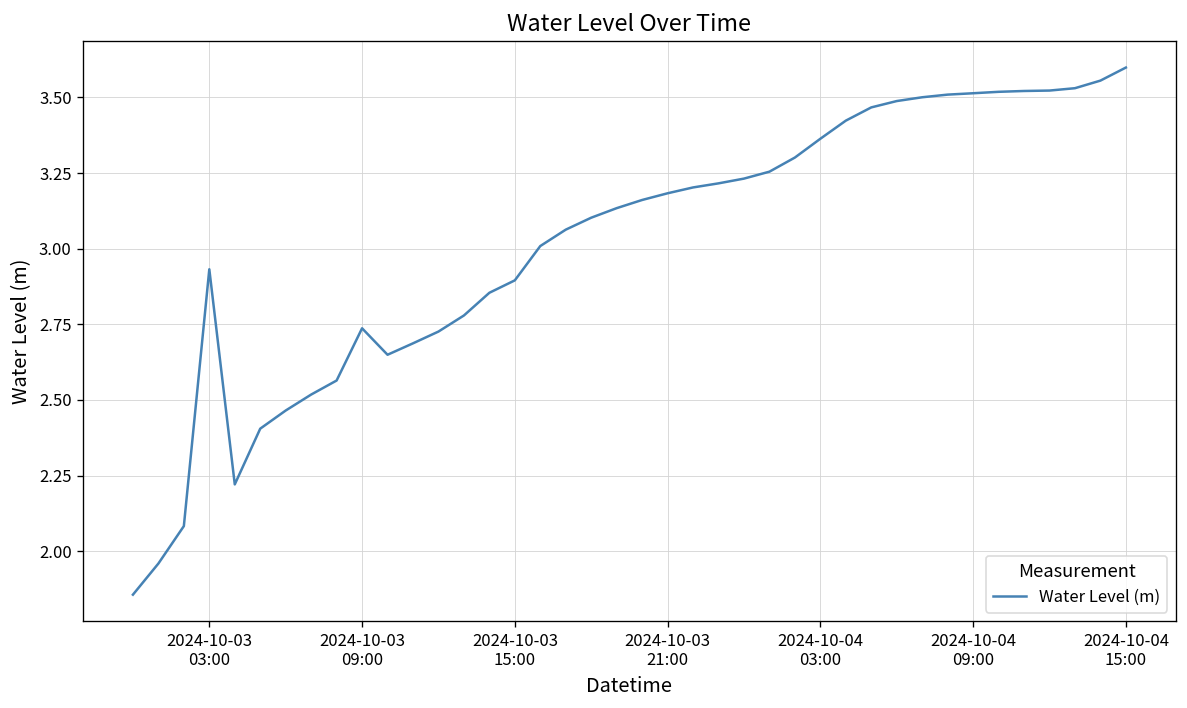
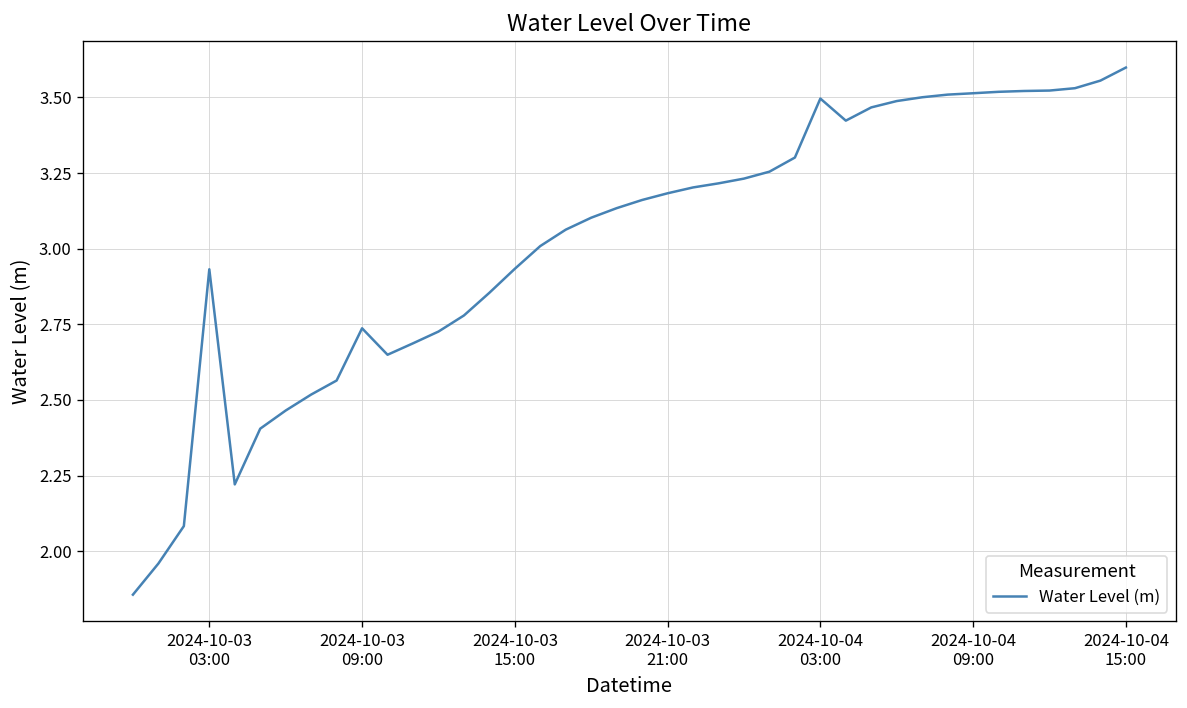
2024-10-03 15:00: 2.90 -> 2.93
2024-10-04 03:00: 3.36 -> 3.50
